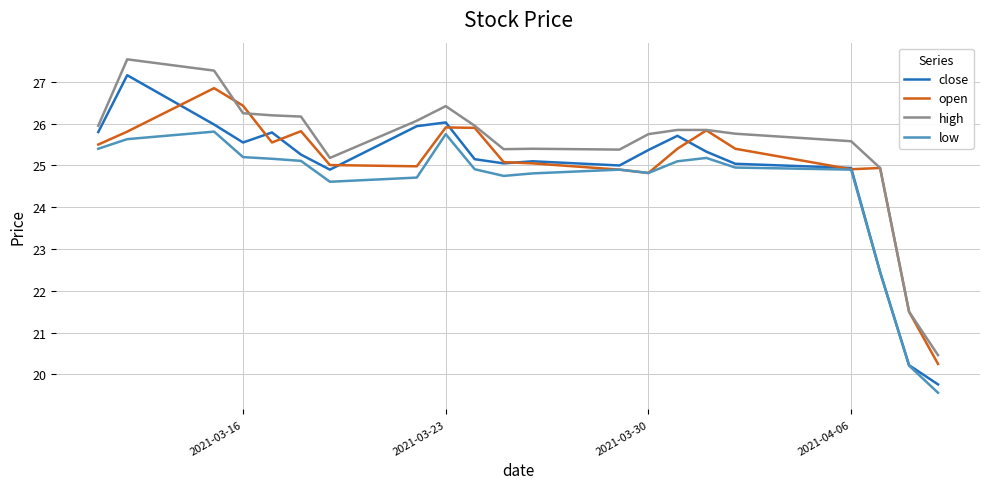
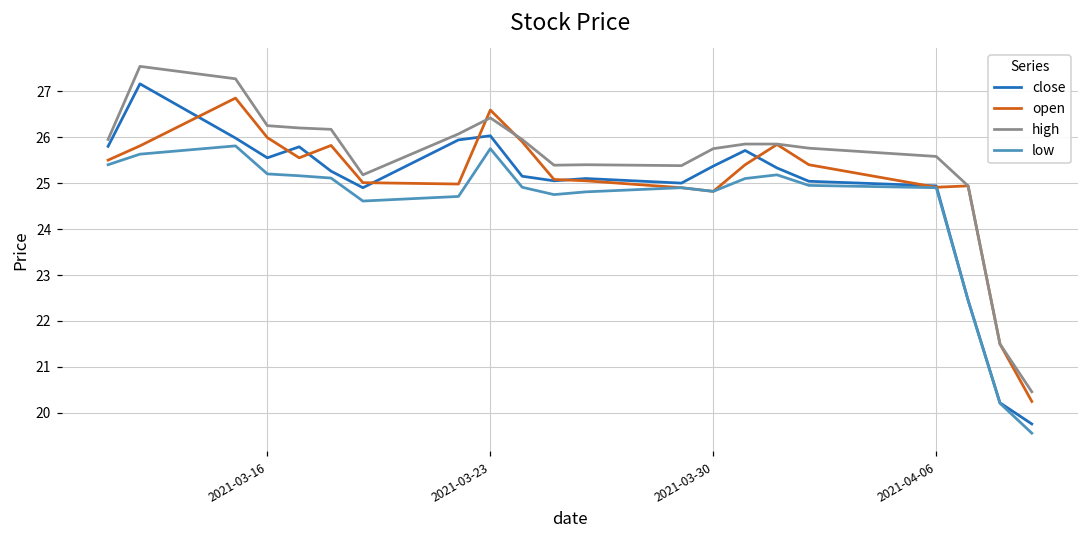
open, 2021-03-16: 26.4 -> 26.0
open, 2021-03-23: 25.9 -> 26.6
